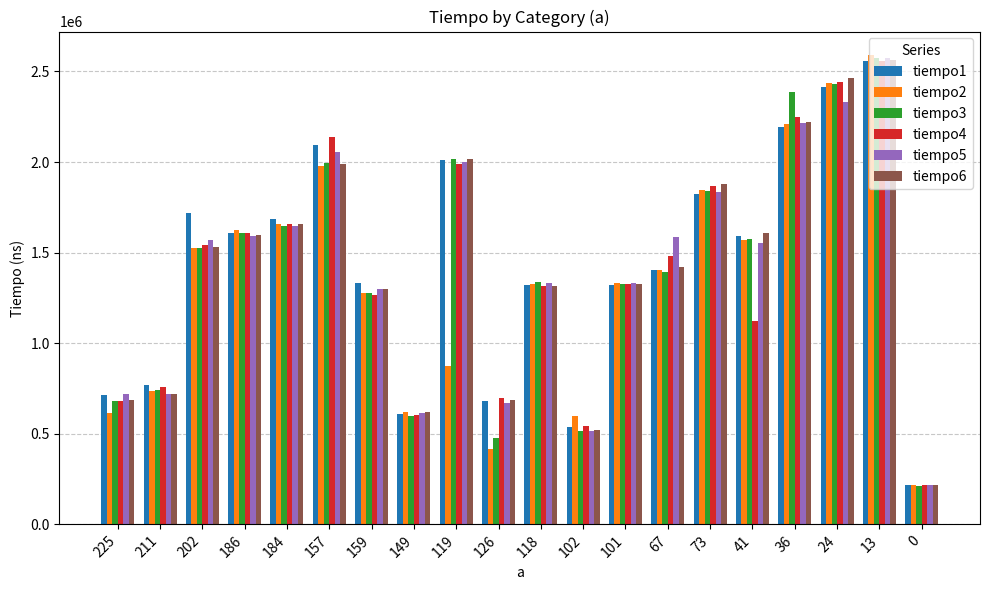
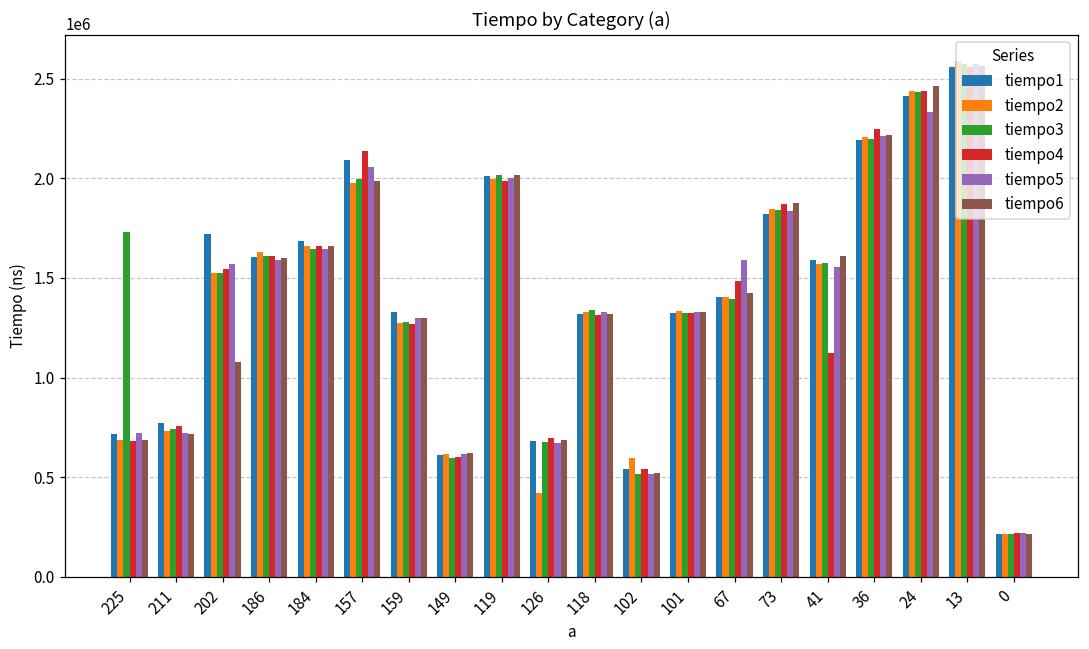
tiempo2, 225: 610000 -> 690000
tiempo3, 225: 680000 -> 1730000
tiempo6, 202: 1530000 -> 1080000
tiempo2, 119: 880000 -> 2000000
tiempo3, 126: 480000 -> 670000
tiempo3, 36: 2390000 -> 2200000
